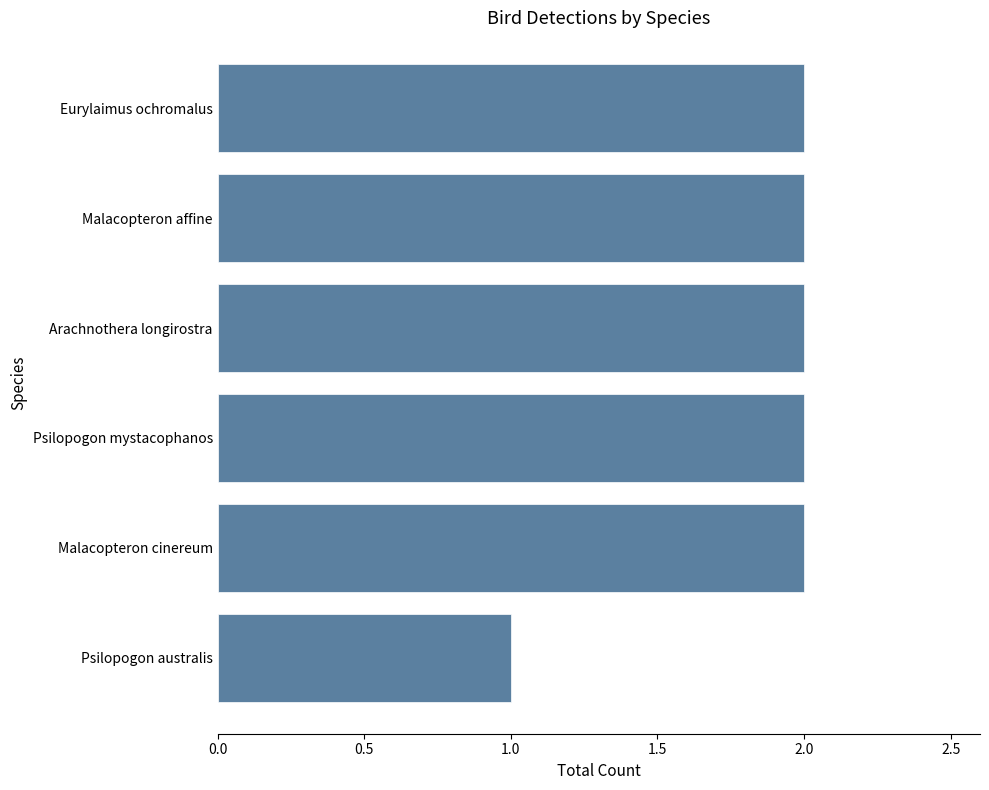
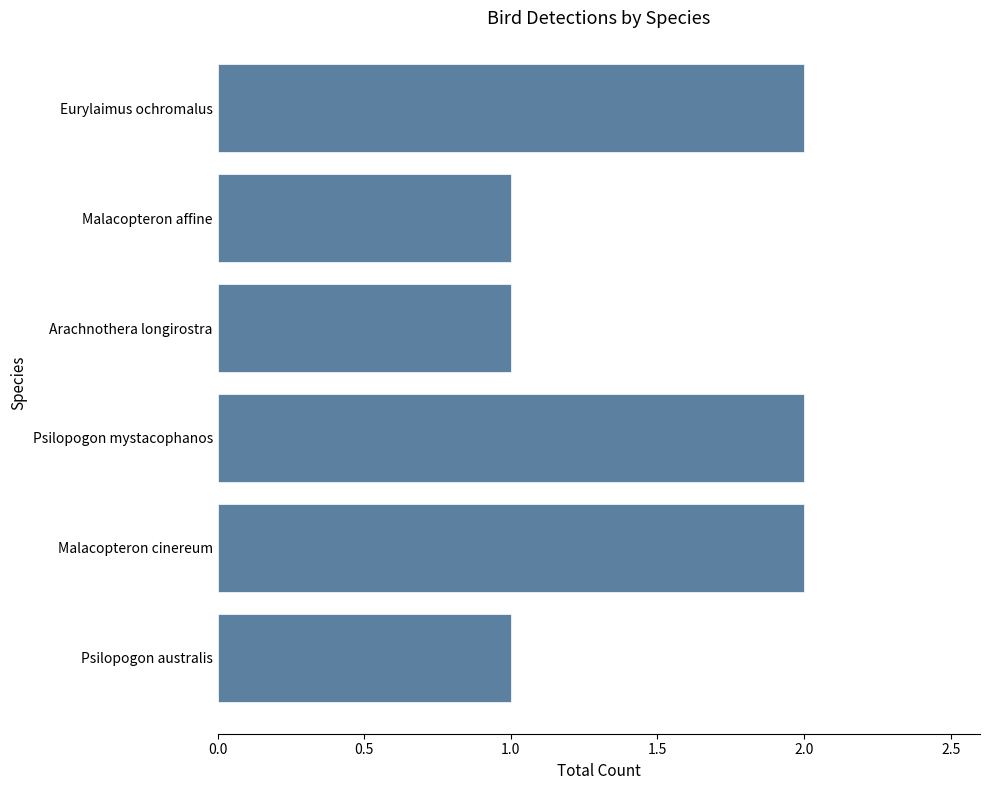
Malacopteron affine: 2 -> 1
Arachnothera longirostra: 2 -> 1
